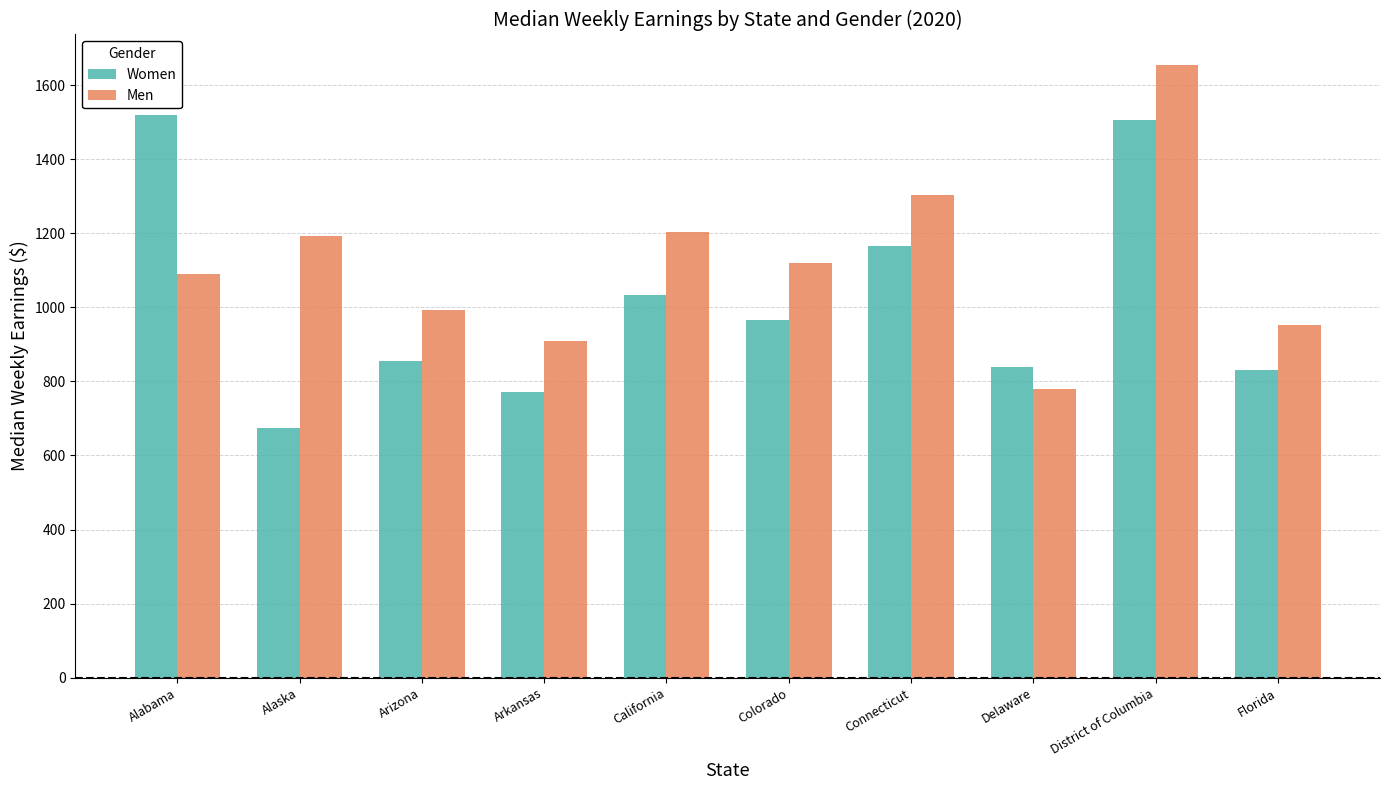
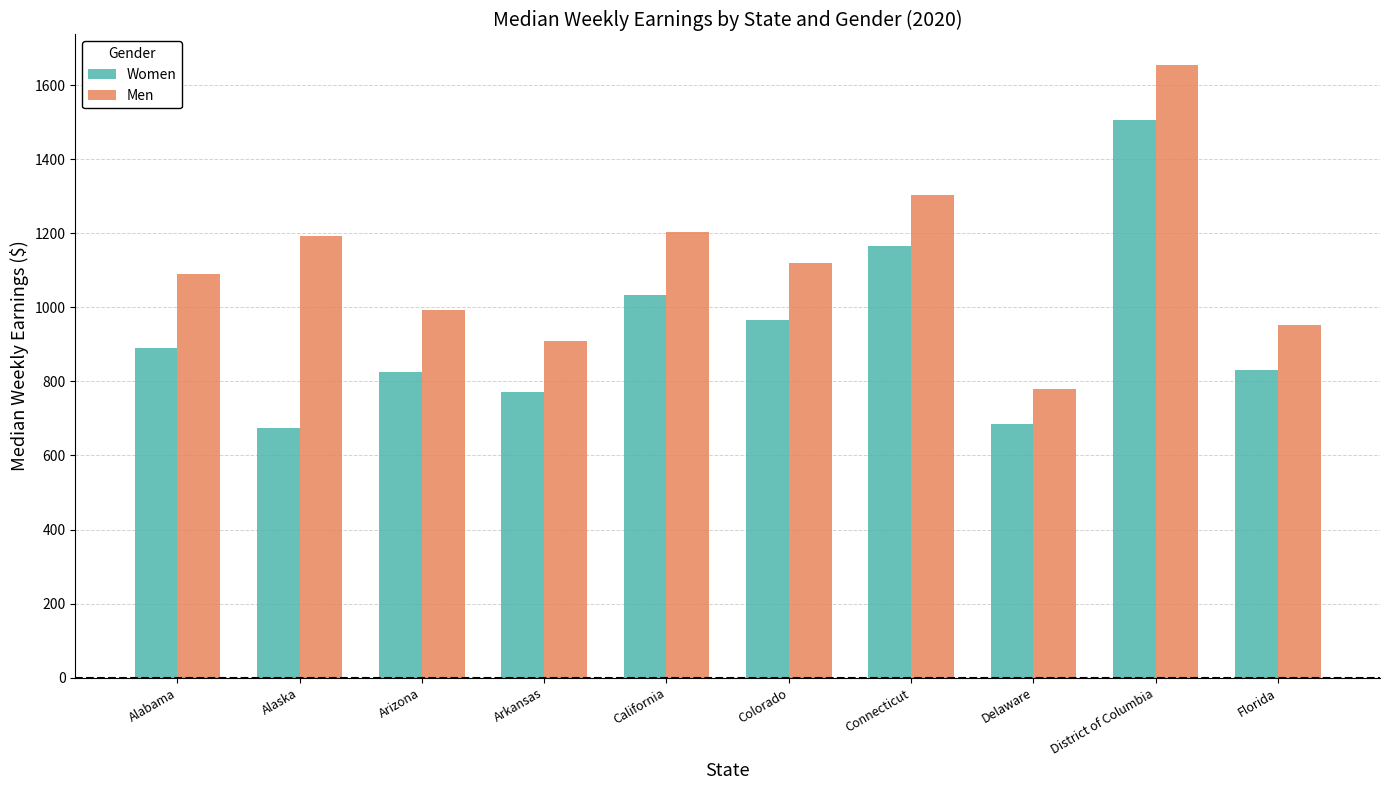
Women, Alabama: 1520 -> 890
Women, Arizona: 860 -> 830
Women, Delaware: 840 -> 690
